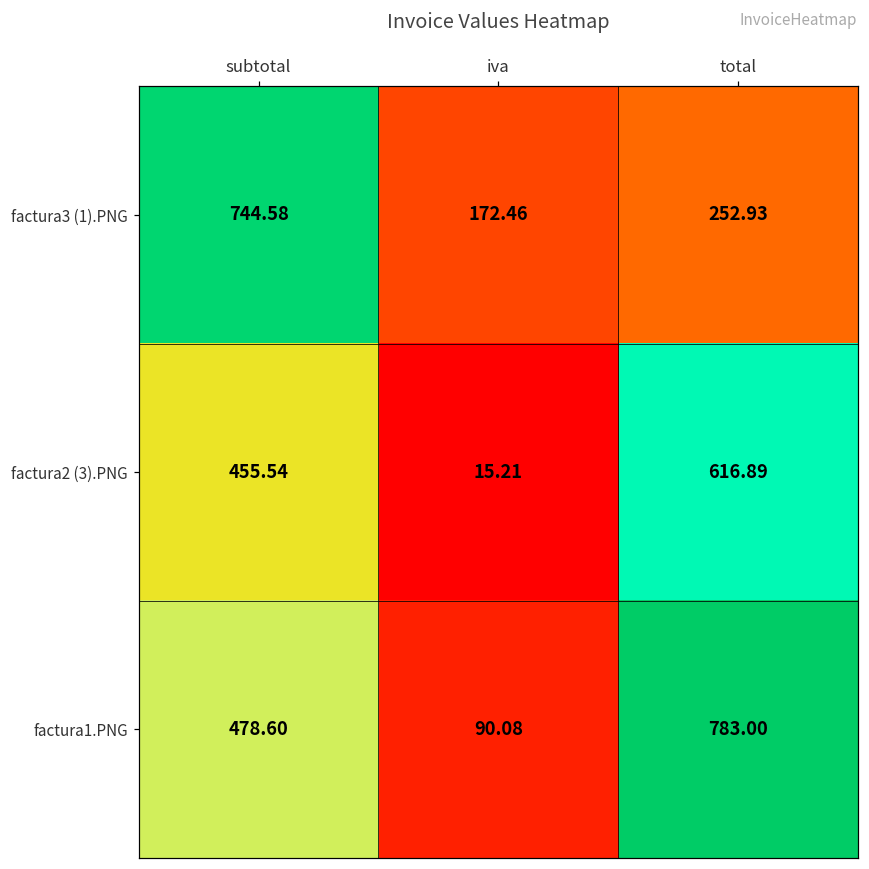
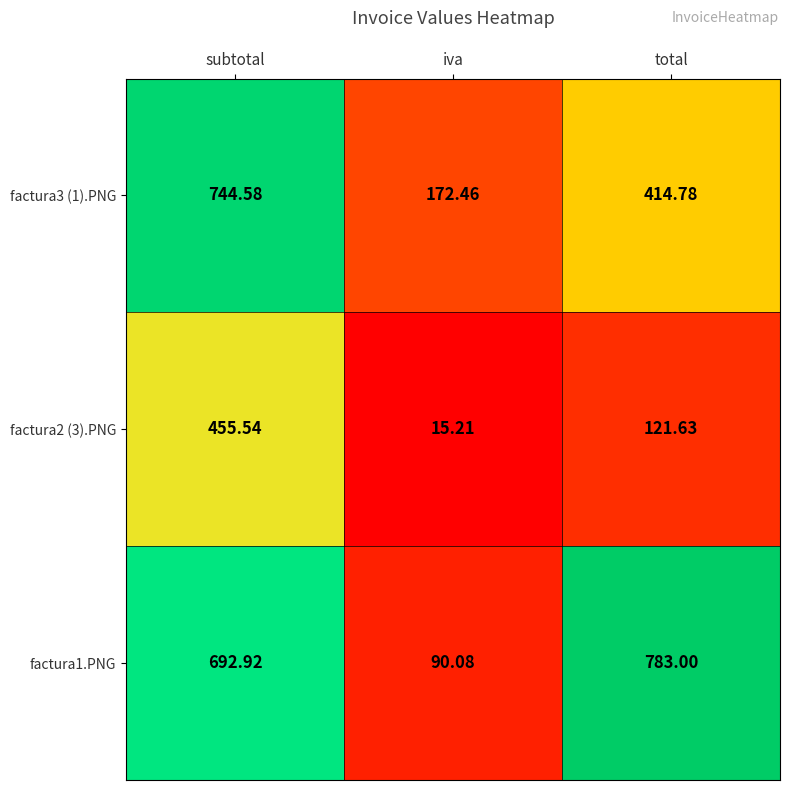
factura3 (1).PNG, total: 252.93 -> 414.78
factura2 (3).PNG, total: 616.89 -> 121.63
factura1.PNG, subtotal: 478.60 -> 692.92
